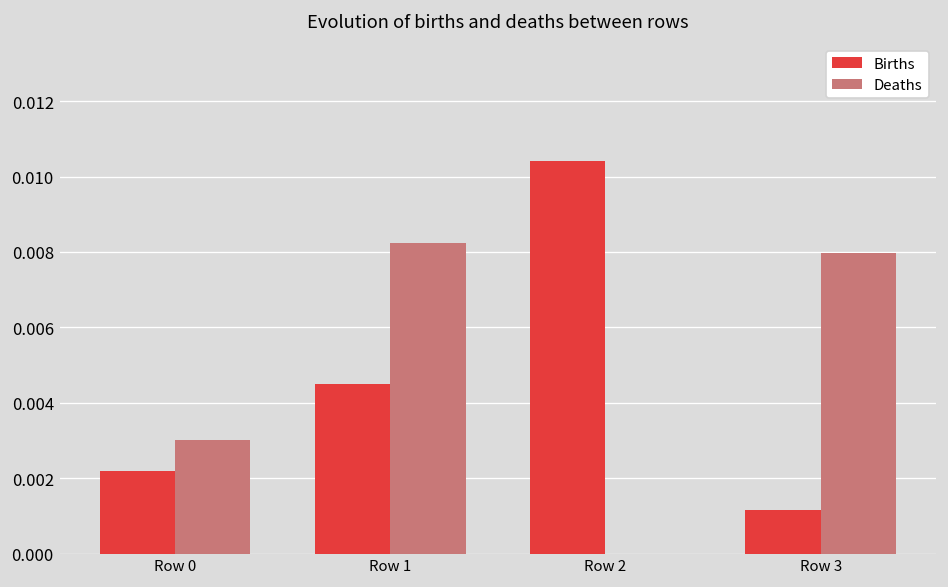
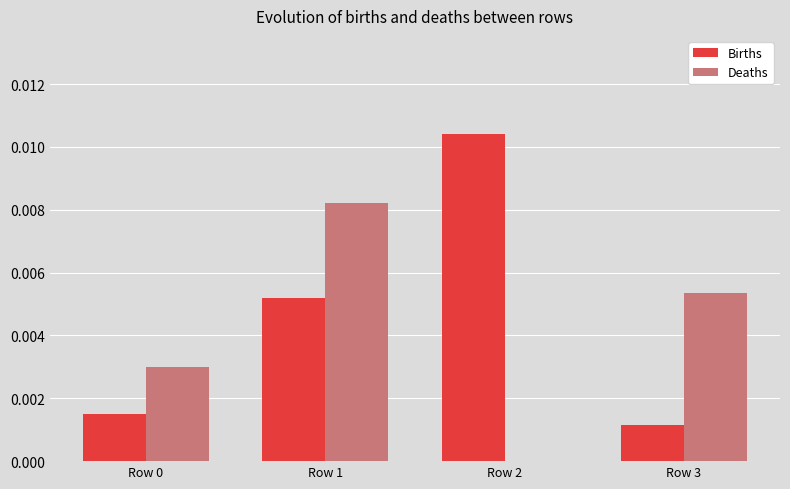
Births, Row 0: 0.0022 -> 0.0015
Births, Row 1: 0.0045 -> 0.0052
Deaths, Row 3: 0.0080 -> 0.0054
